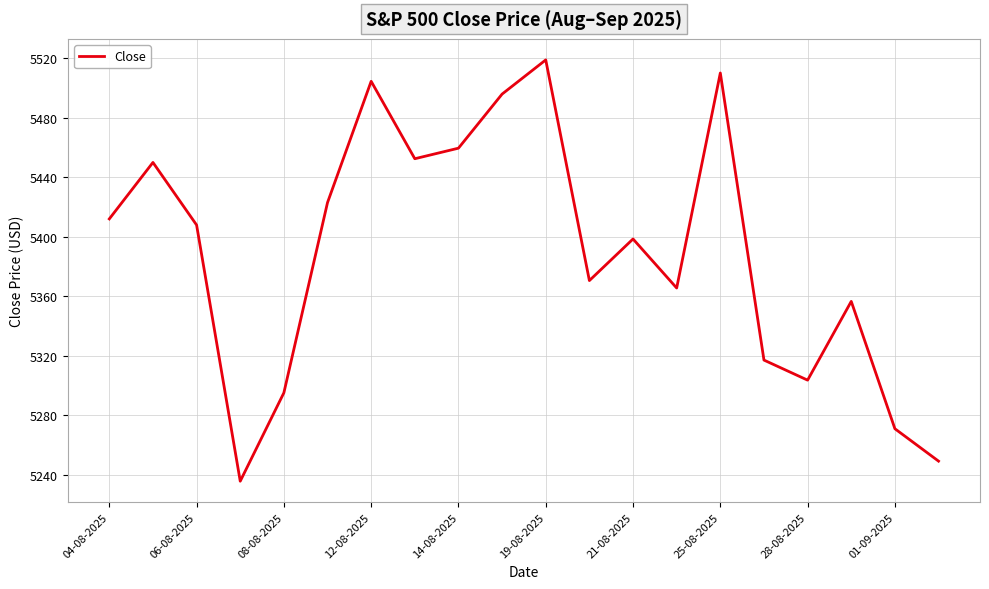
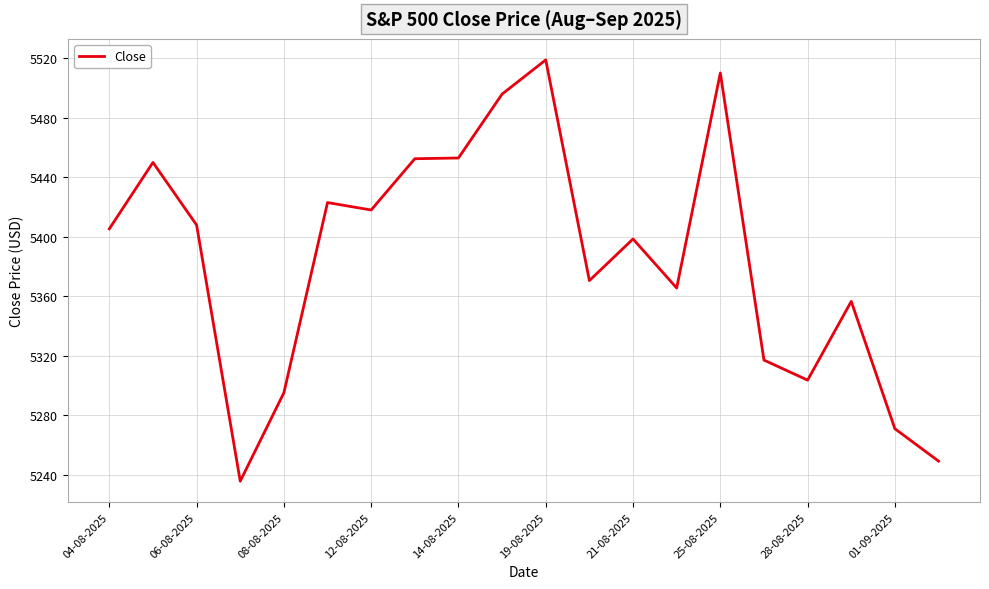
04-08-2025: 5412 -> 5405
12-08-2025: 5505 -> 5418
14-08-2025: 5460 -> 5453
